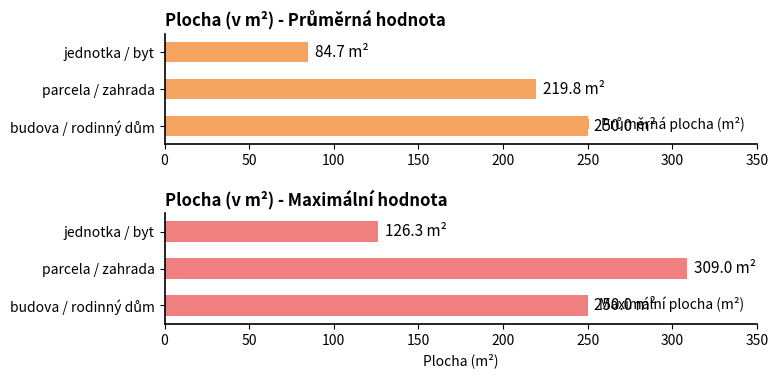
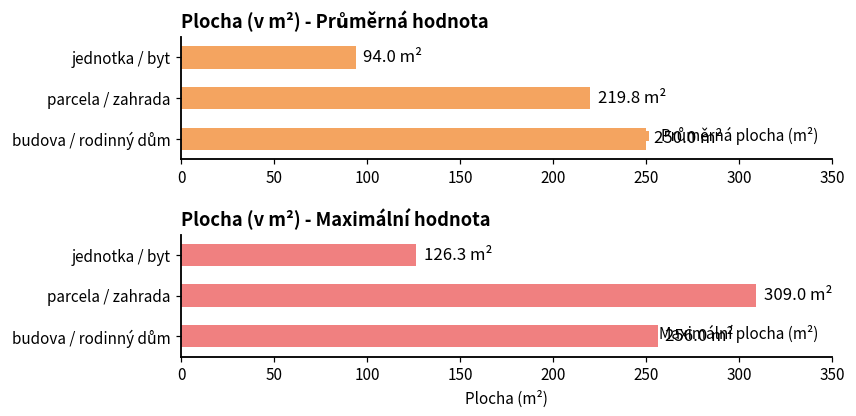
Plocha (v m²) - Průměrná hodnota, jednotka / byt: 84.7 -> 94.0
Plocha (v m²) - Maximální hodnota, budova / rodinný dům: 250.0 -> 256.0
